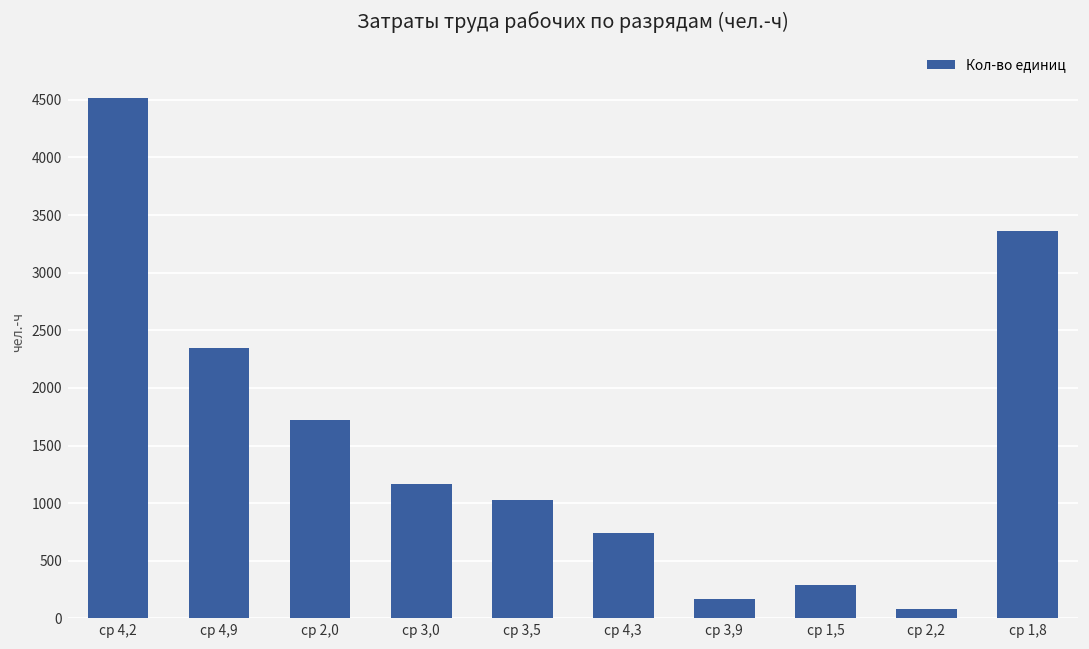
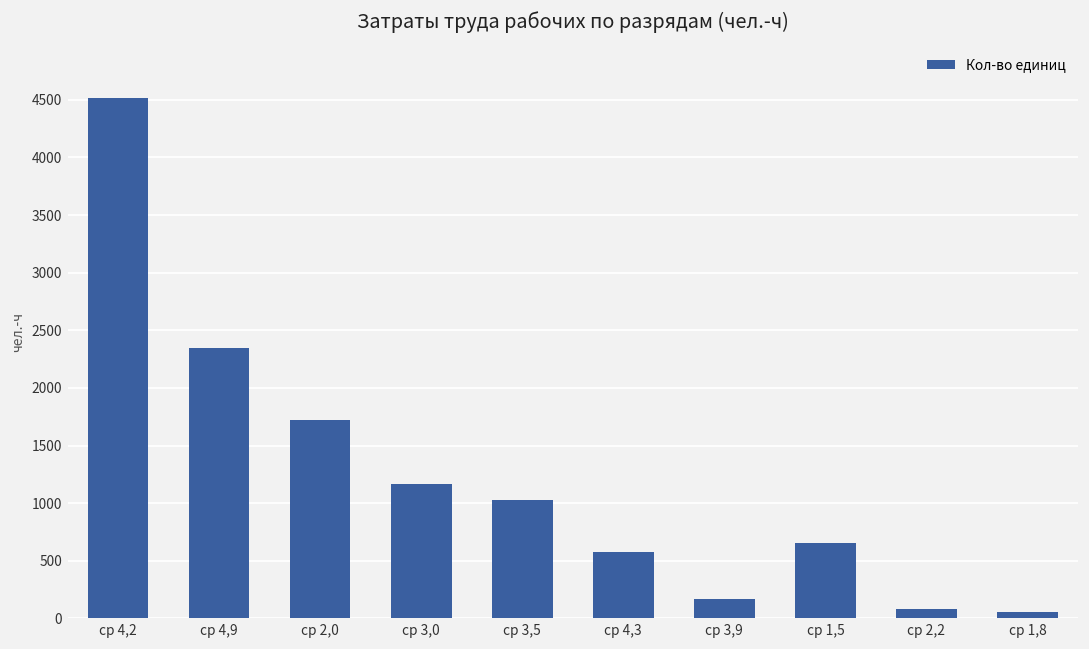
ср 4,3: 740 -> 580
ср 1,5: 290 -> 650
ср 1,8: 3360 -> 50
